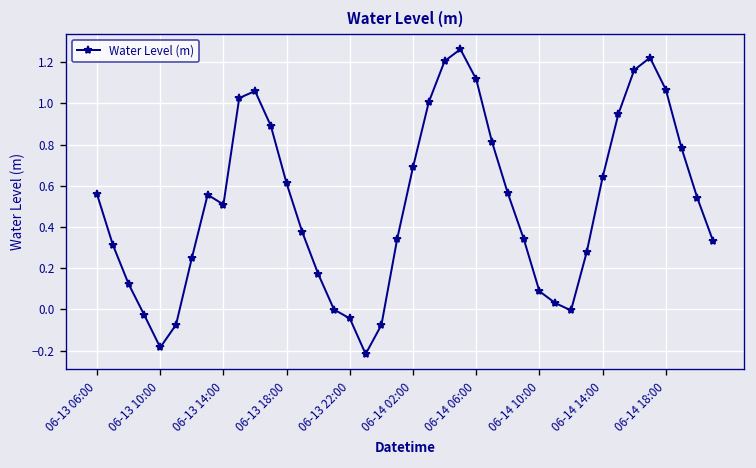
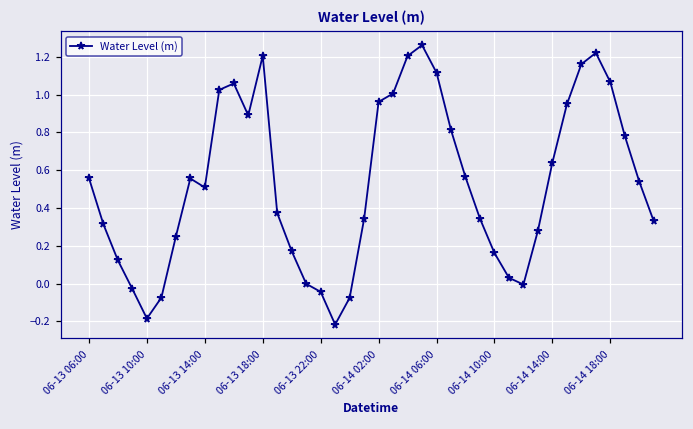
06-13 18:00: 0.61 -> 1.21
06-14 02:00: 0.69 -> 0.96
06-14 10:00: 0.09 -> 0.16
